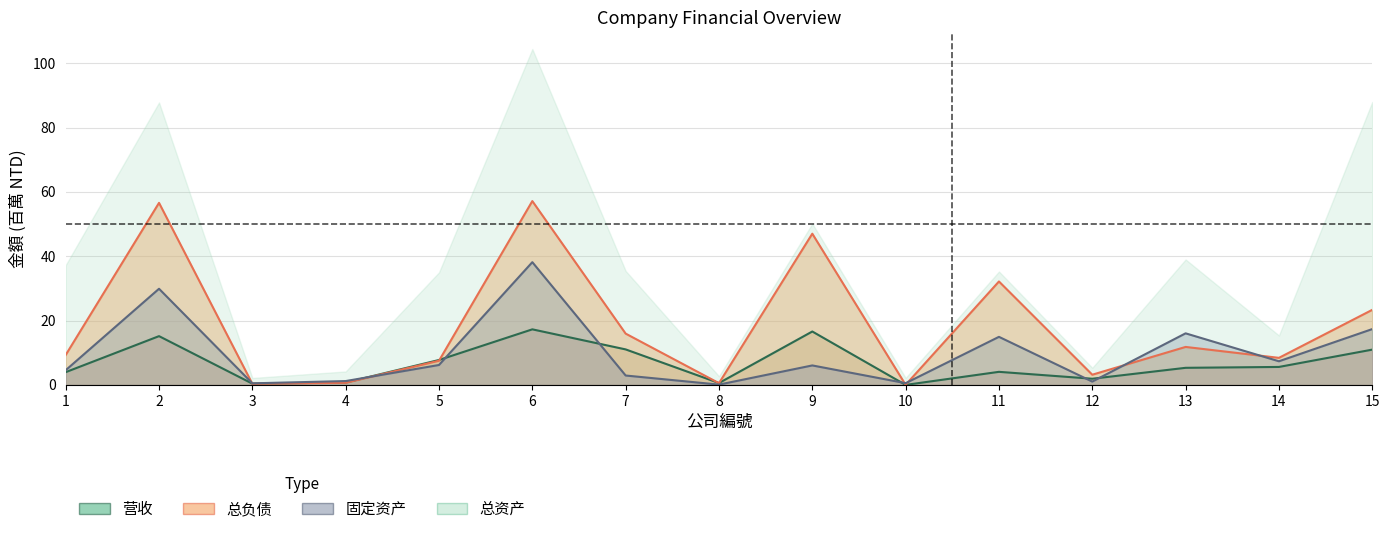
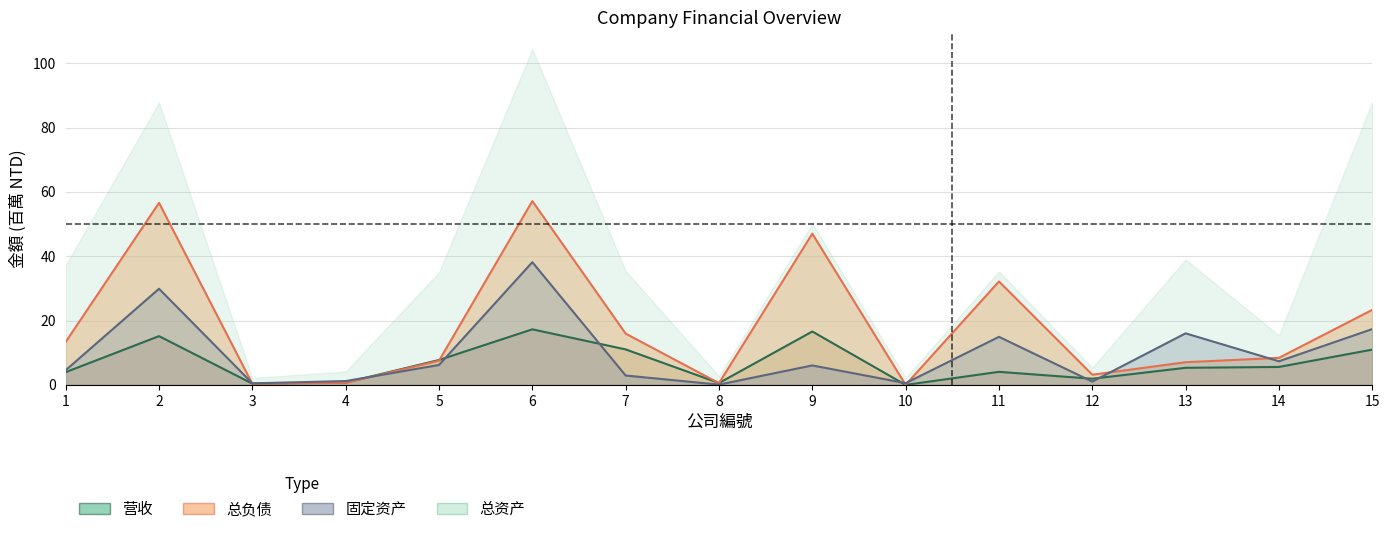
总负债, 1: 9 -> 13
总负债, 13: 12 -> 7
